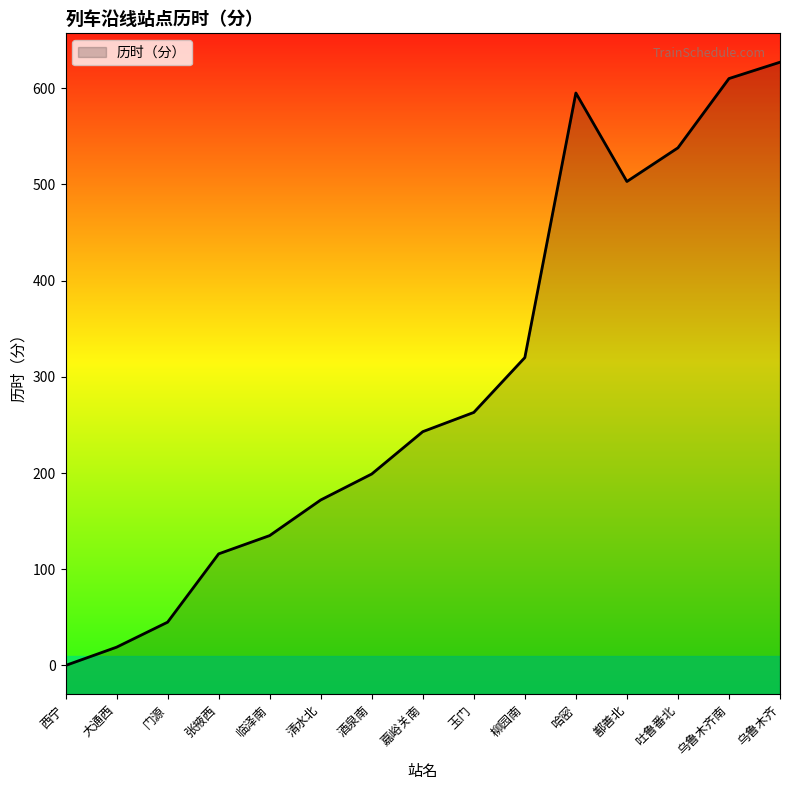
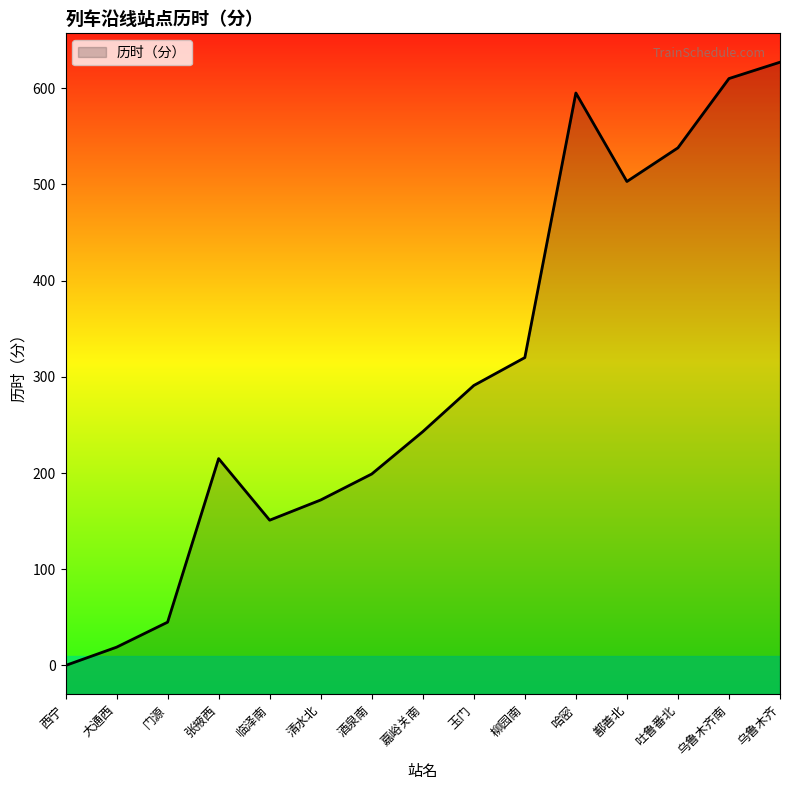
张掖西: 120 -> 220
临泽南: 140 -> 150
玉门: 260 -> 290
